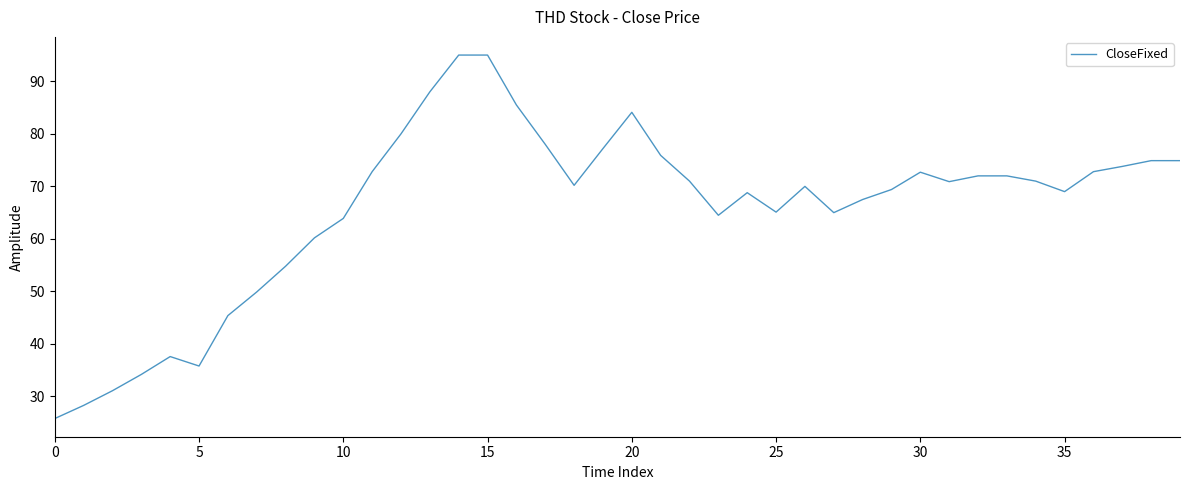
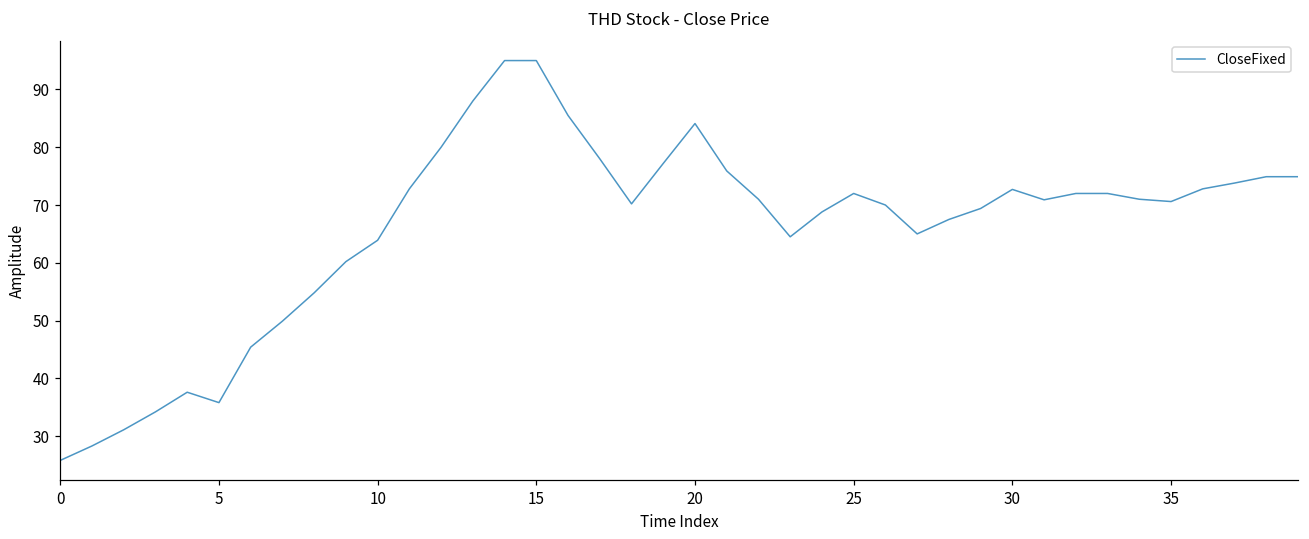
25: 65 -> 72
35: 69 -> 71
